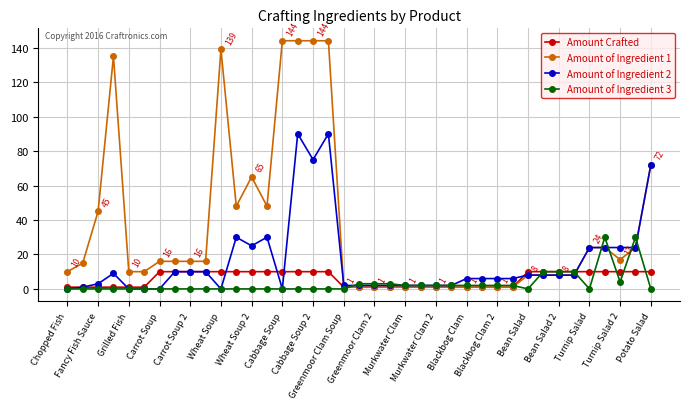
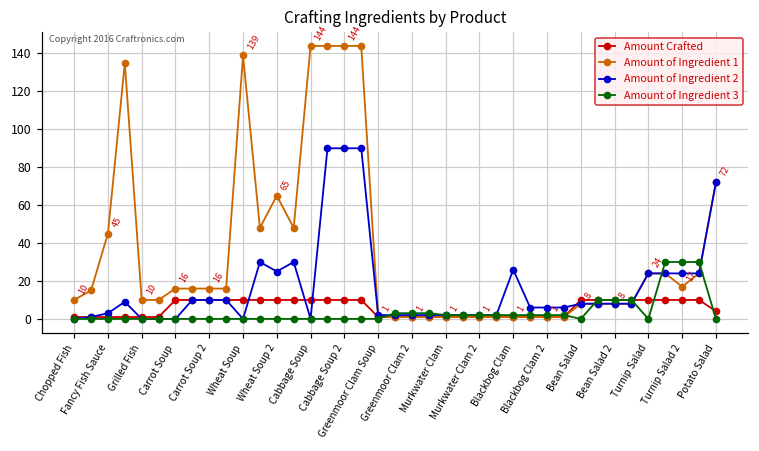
Amount of Ingredient 2, Cabbage Soup 2: 75 -> 90
Amount of Ingredient 2, Blackbog Clam: 6 -> 26
Amount of Ingredient 3, Turnip Salad 2: 4 -> 30
Amount Crafted, Potato Salad: 10 -> 4
